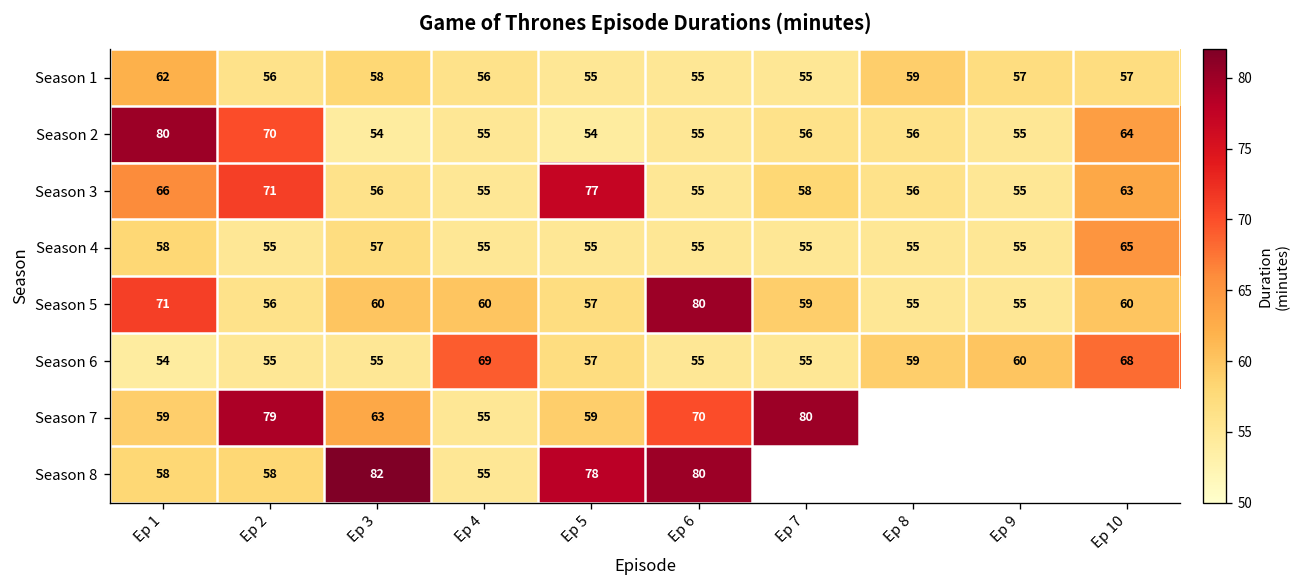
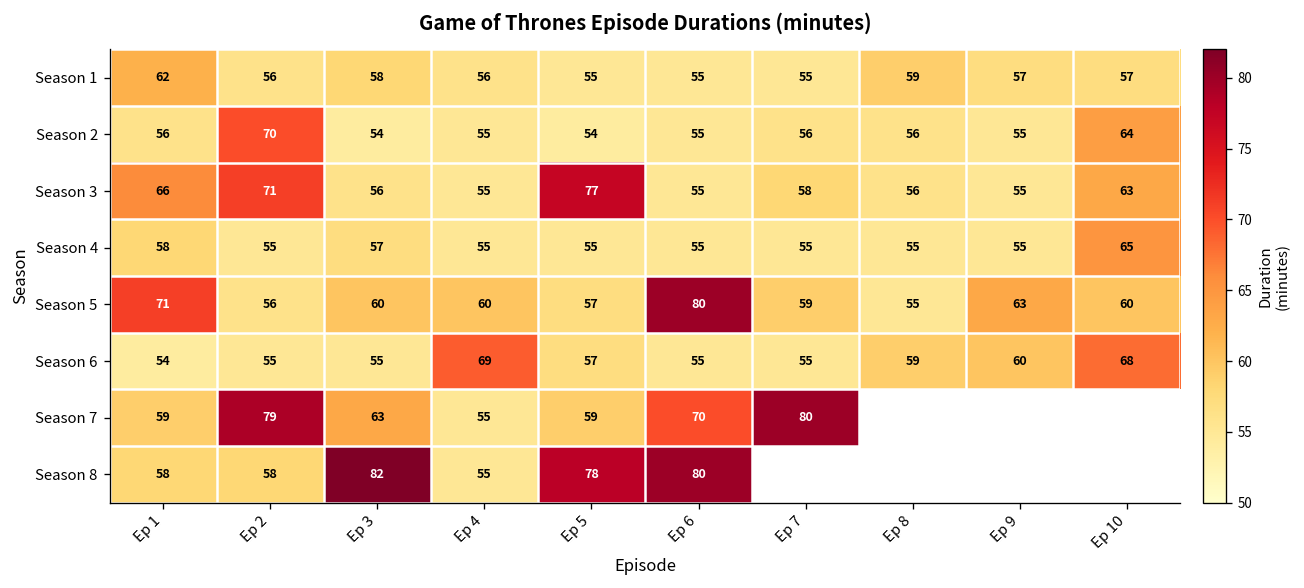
Season 2, Ep 1: 80 -> 56
Season 5, Ep 9: 55 -> 63
